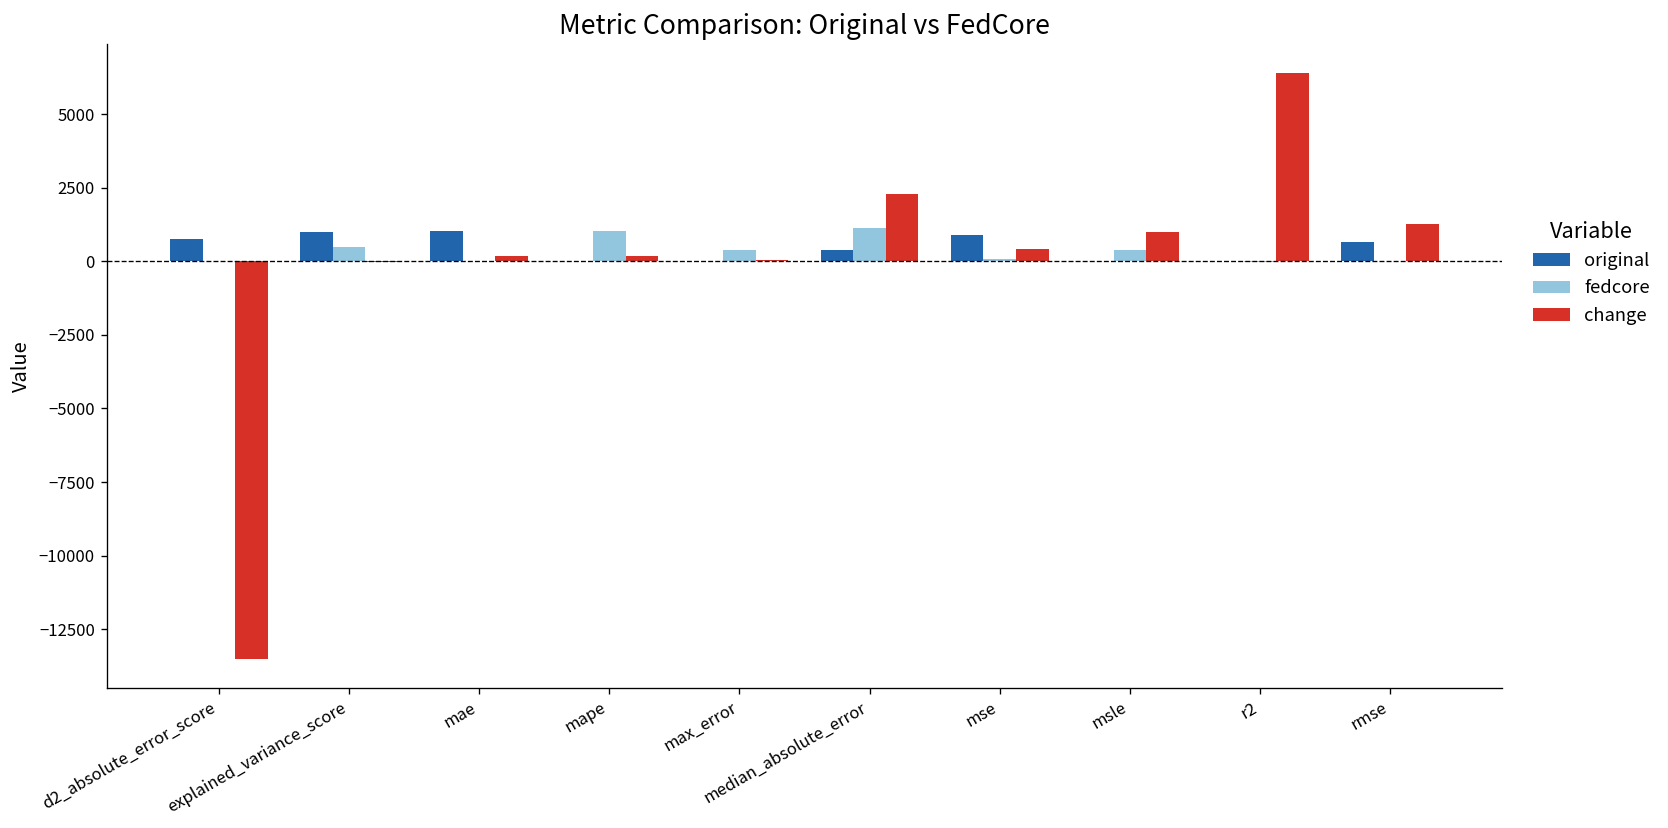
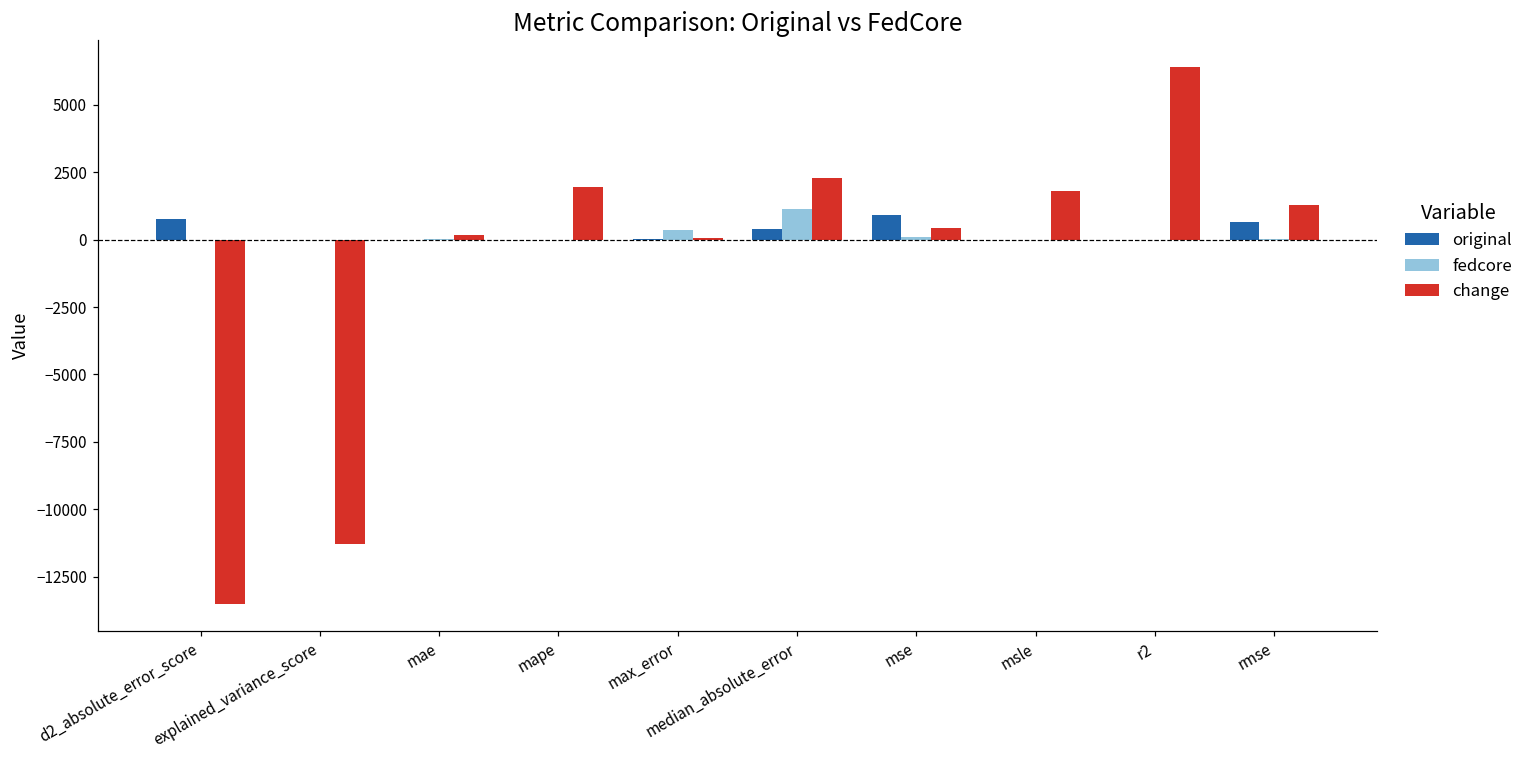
original, explained_variance_score: 1000 -> 0
fedcore, explained_variance_score: 500 -> 0
change, explained_variance_score: 0 -> -11300
original, mae: 1000 -> 0
fedcore, mape: 1000 -> 0
change, mape: 200 -> 1900
fedcore, msle: 400 -> 0
change, msle: 1000 -> 1800
